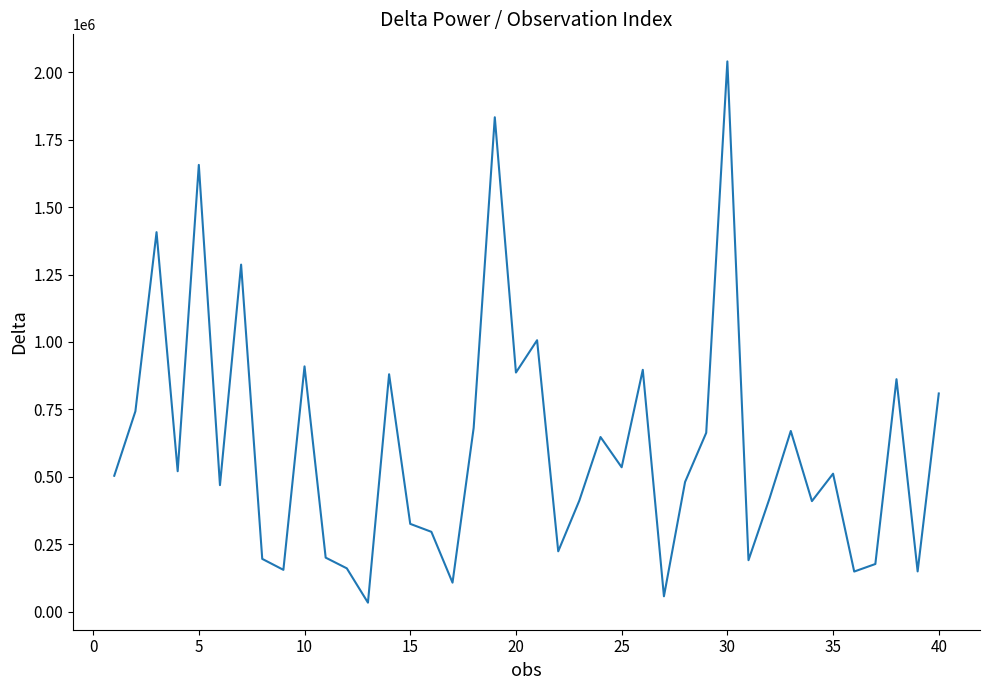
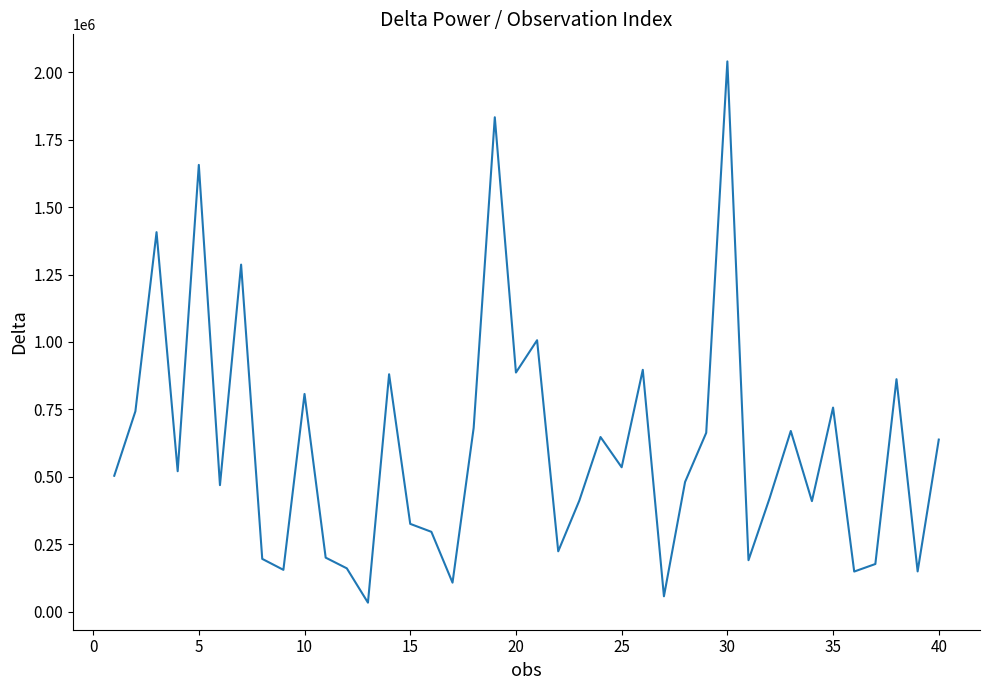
10: 910000 -> 810000
35: 510000 -> 760000
40: 810000 -> 640000
